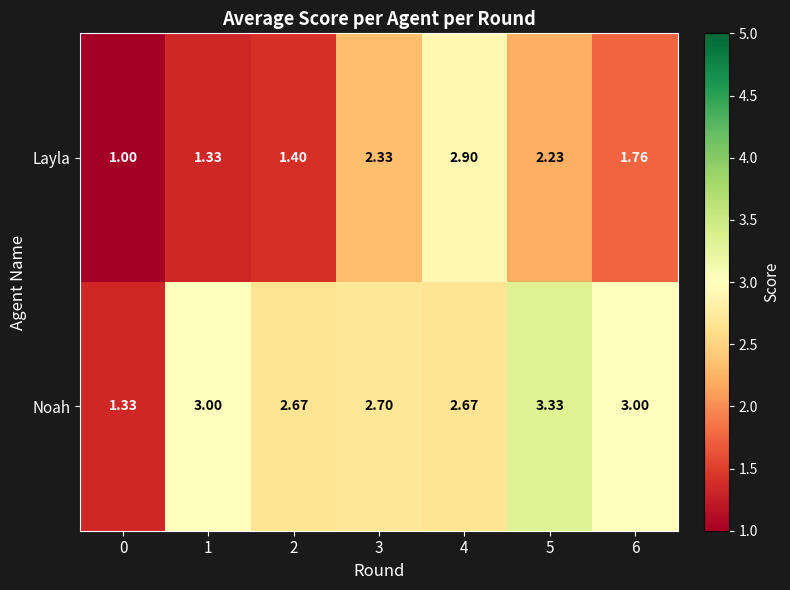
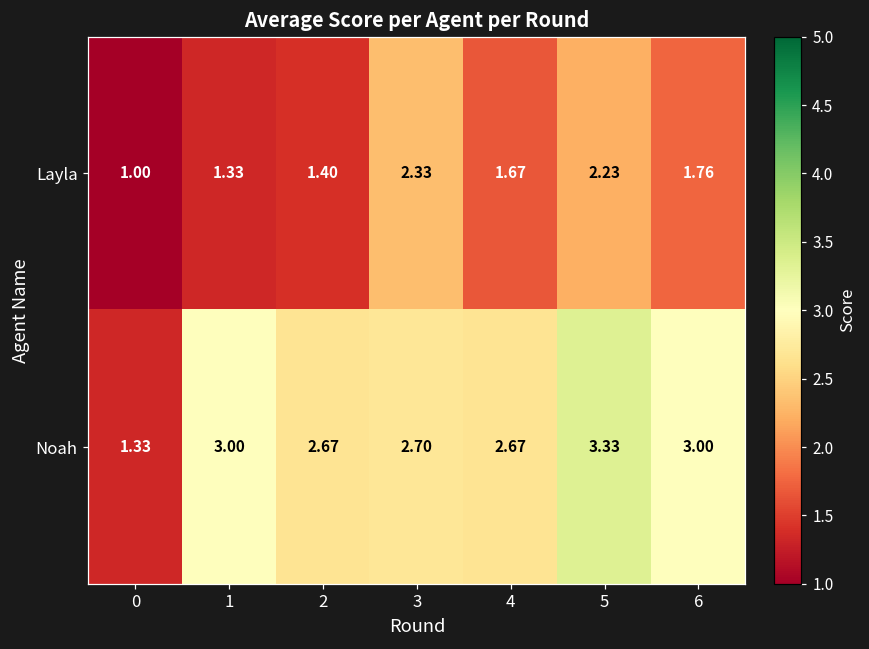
Layla, 4: 2.90 -> 1.67
